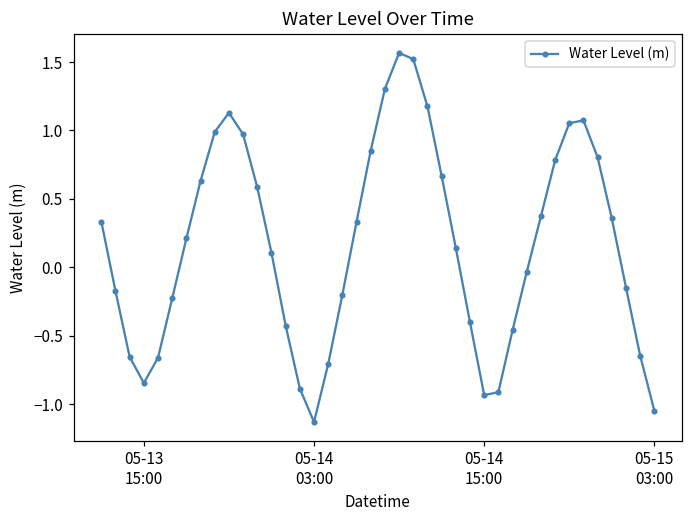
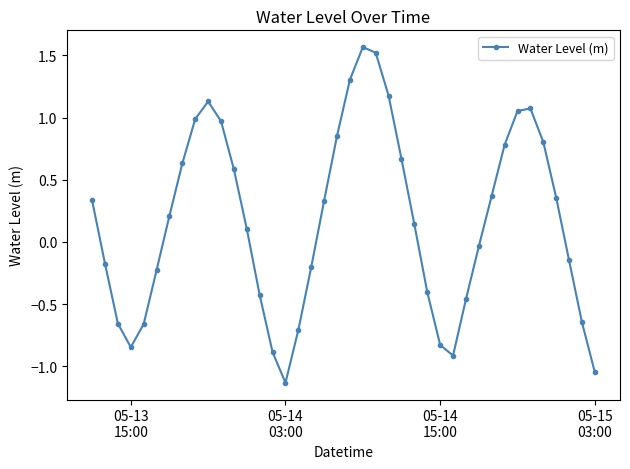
05-14 15:00: -0.93 -> -0.83
